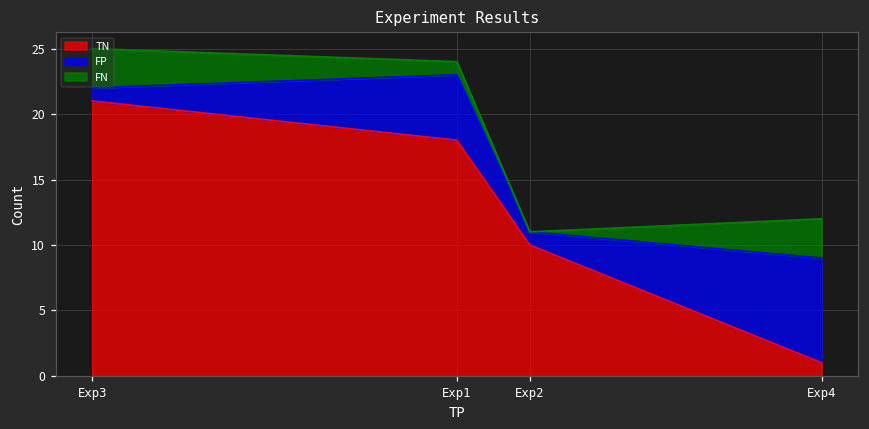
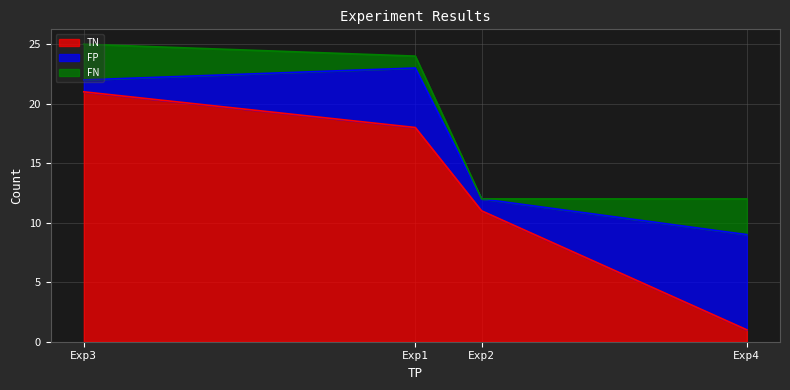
TN, Exp2: 10 -> 11
